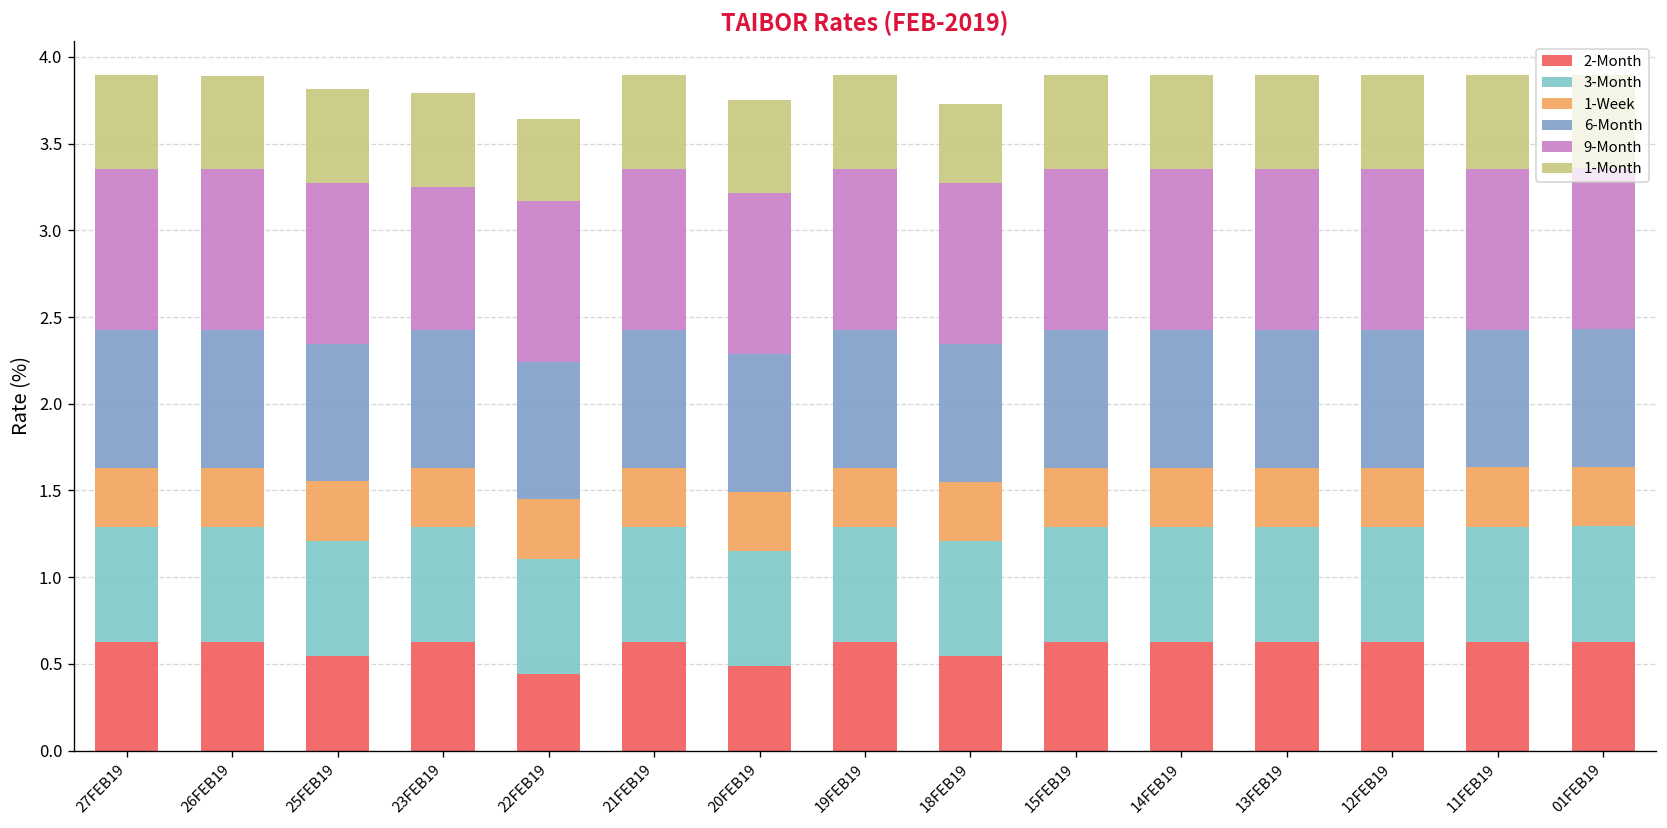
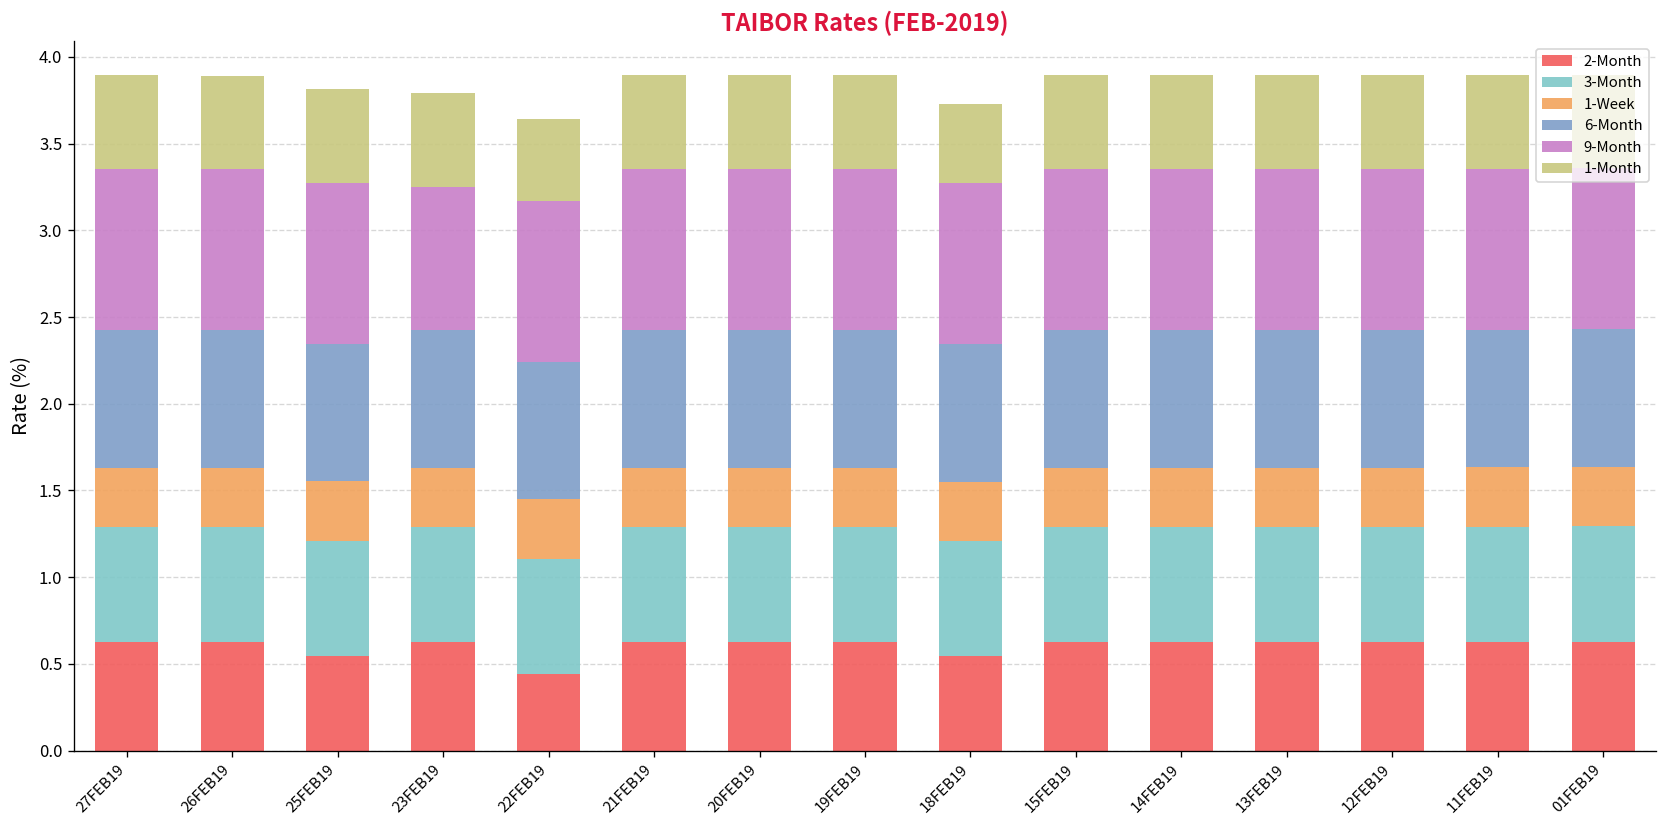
2-Month, 20FEB19: 0.49 -> 0.63
